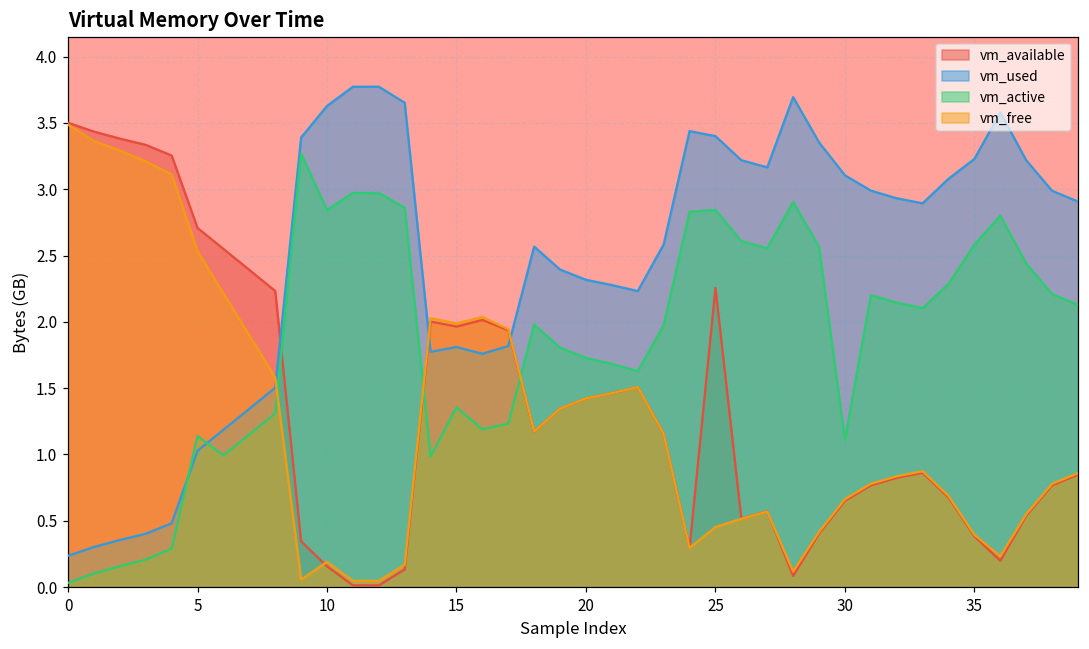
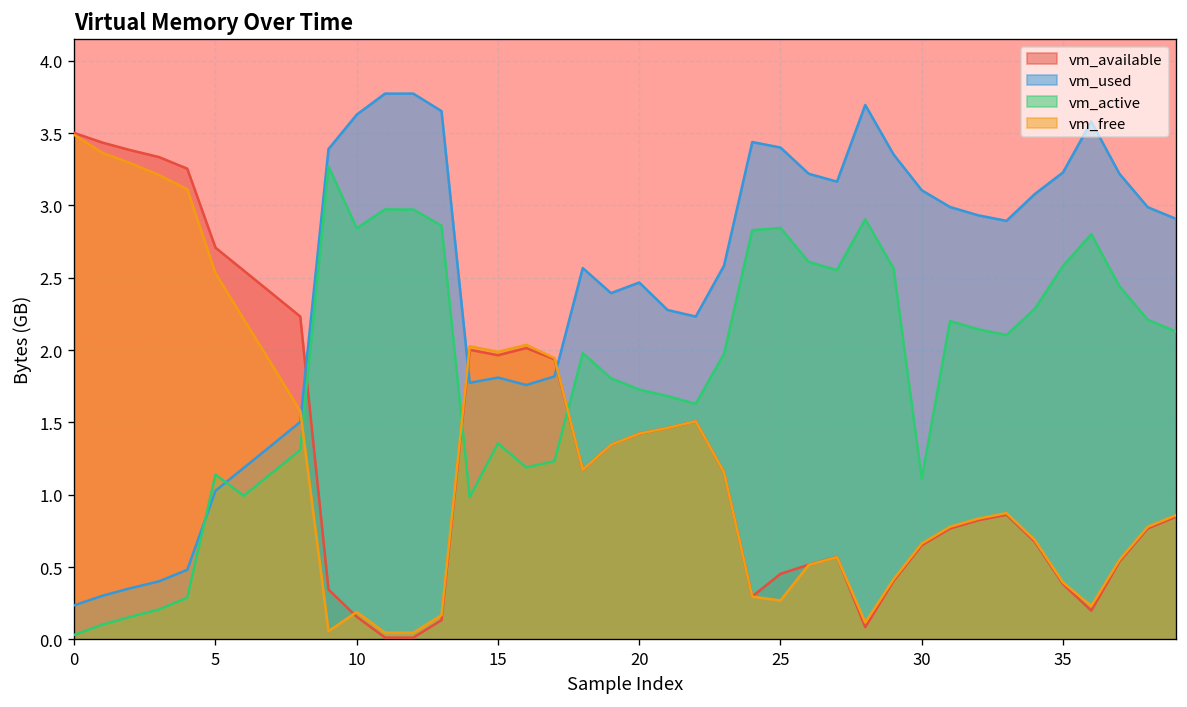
vm_used, 20: 2.32 -> 2.47
vm_available, 25: 2.26 -> 0.45
vm_free, 25: 0.45 -> 0.27
